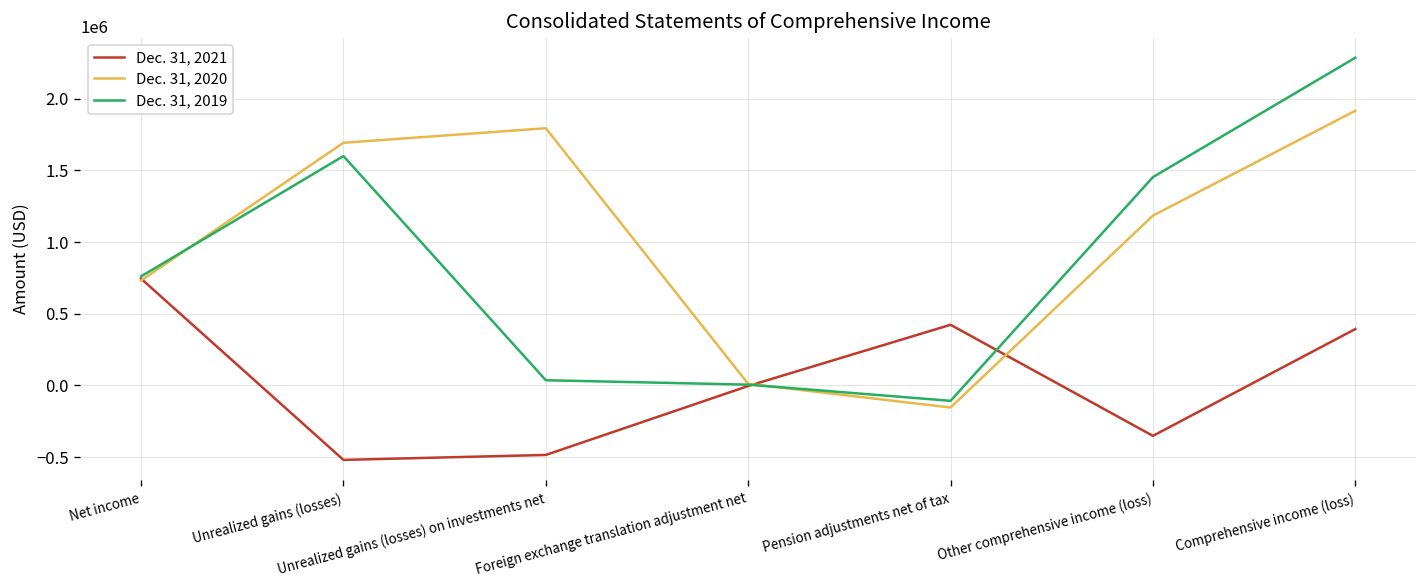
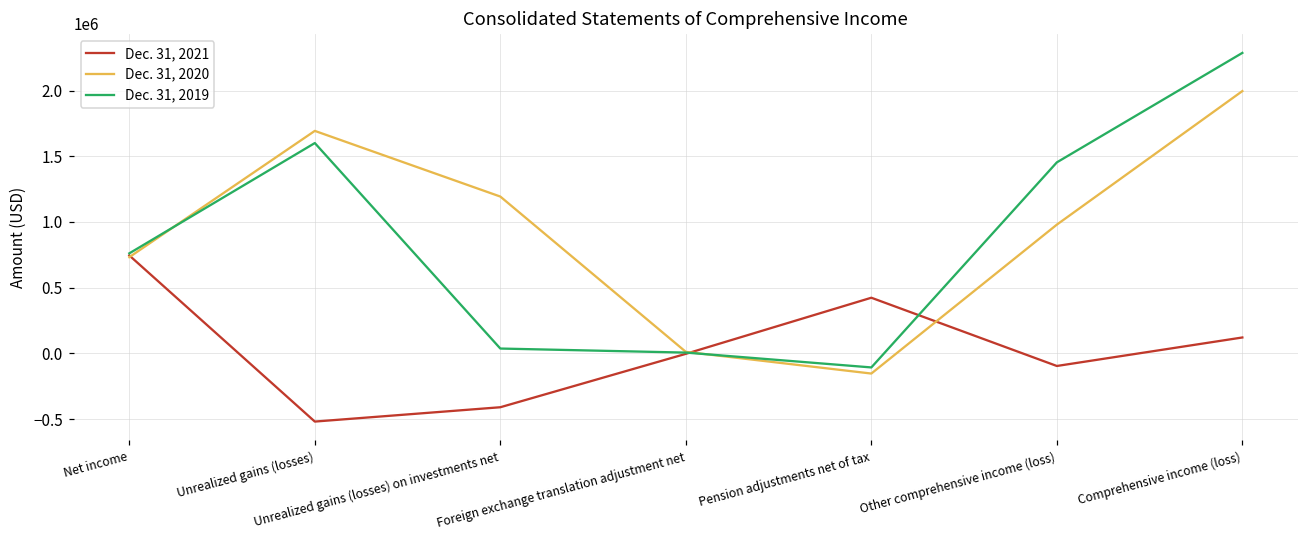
Dec. 31, 2021, Unrealized gains (losses) on investments net: -480000 -> -410000
Dec. 31, 2020, Unrealized gains (losses) on investments net: 1790000 -> 1190000
Dec. 31, 2021, Other comprehensive income (loss): -350000 -> -100000
Dec. 31, 2020, Other comprehensive income (loss): 1180000 -> 980000
Dec. 31, 2021, Comprehensive income (loss): 390000 -> 120000
Dec. 31, 2020, Comprehensive income (loss): 1920000 -> 2000000
